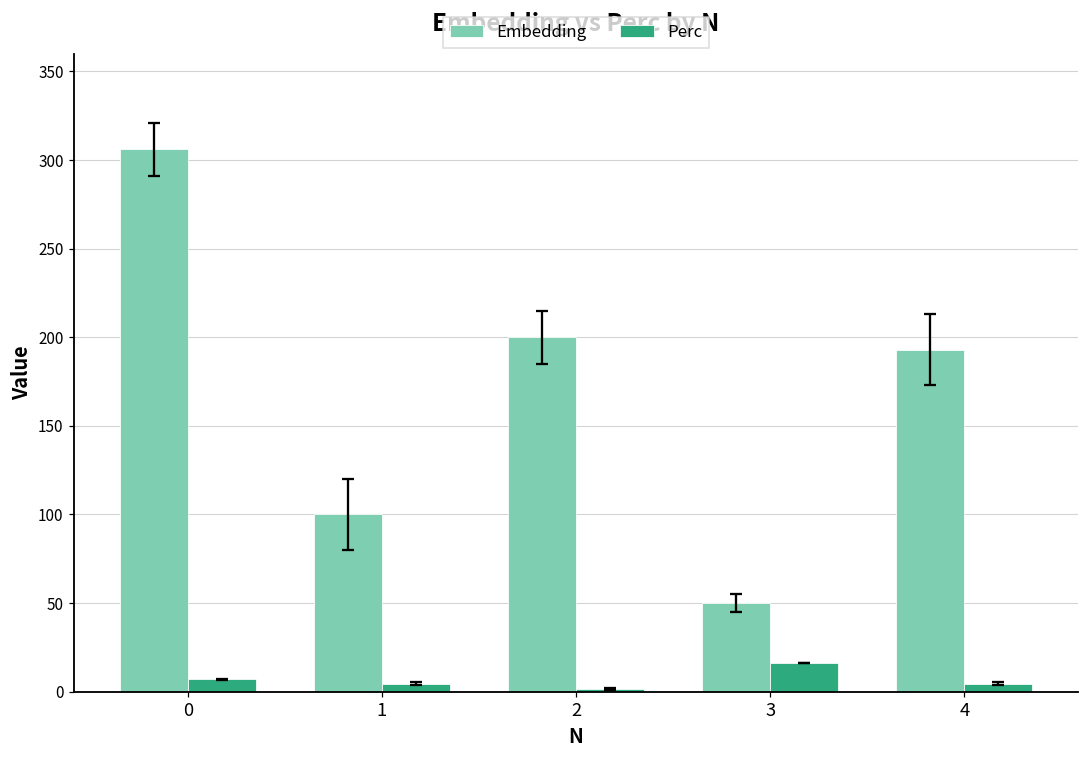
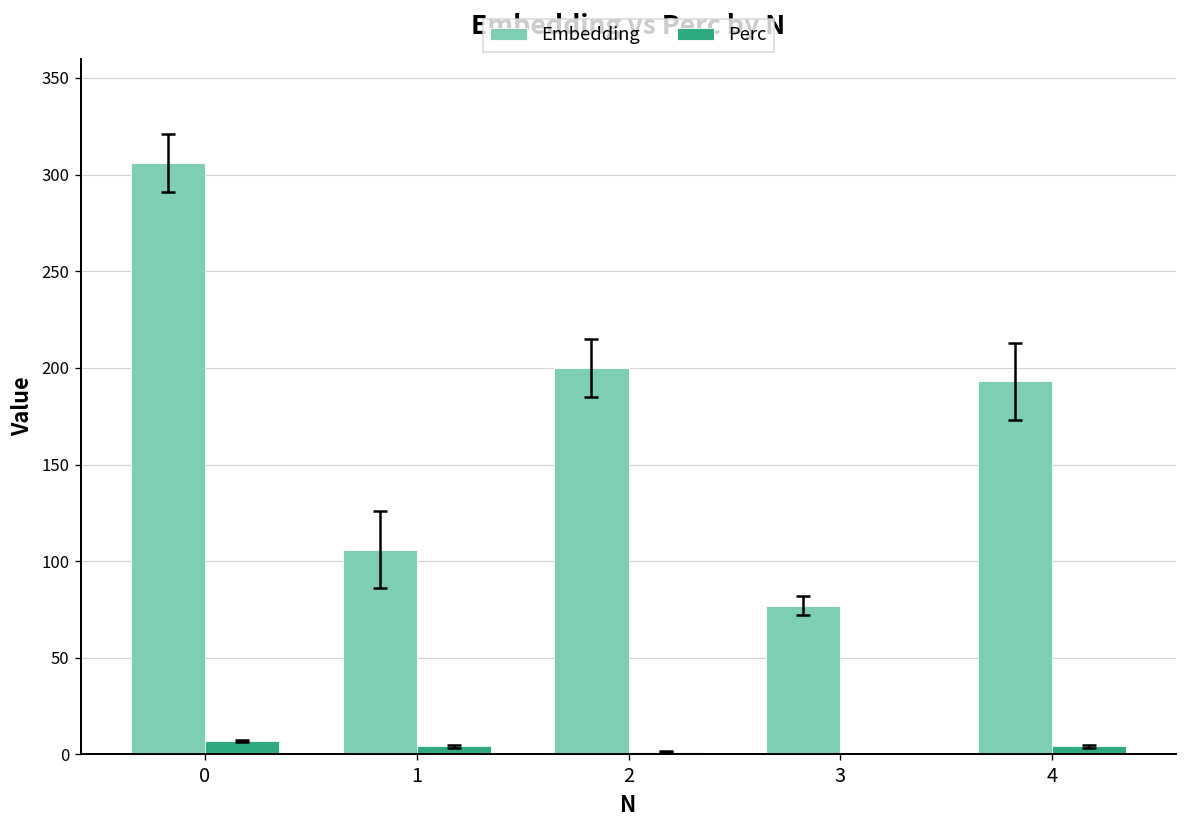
Embedding, 1: 100 -> 106
Embedding, 3: 50 -> 77
Perc, 3: 16 -> 0
